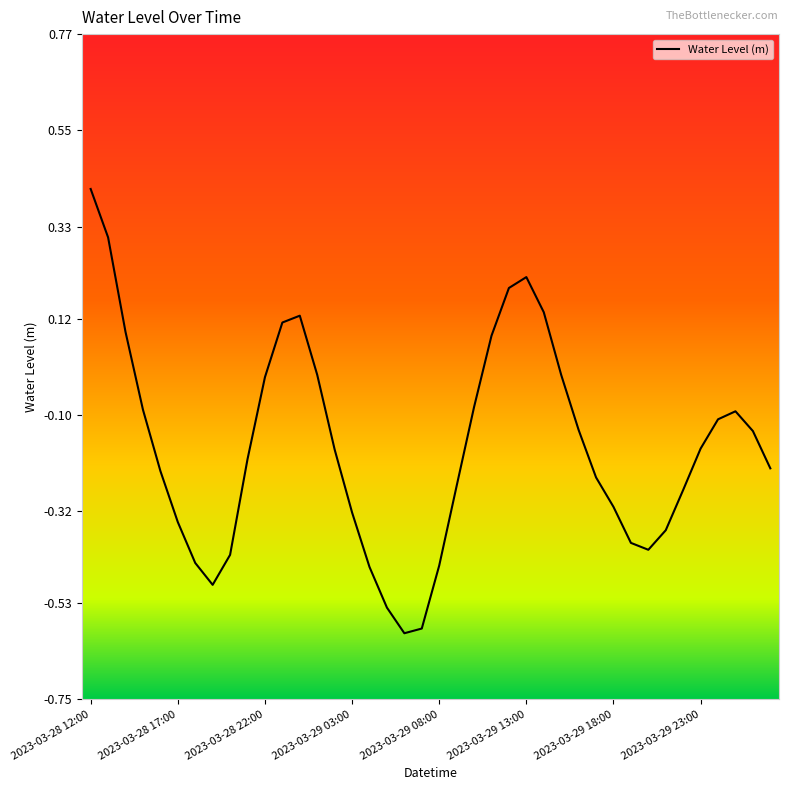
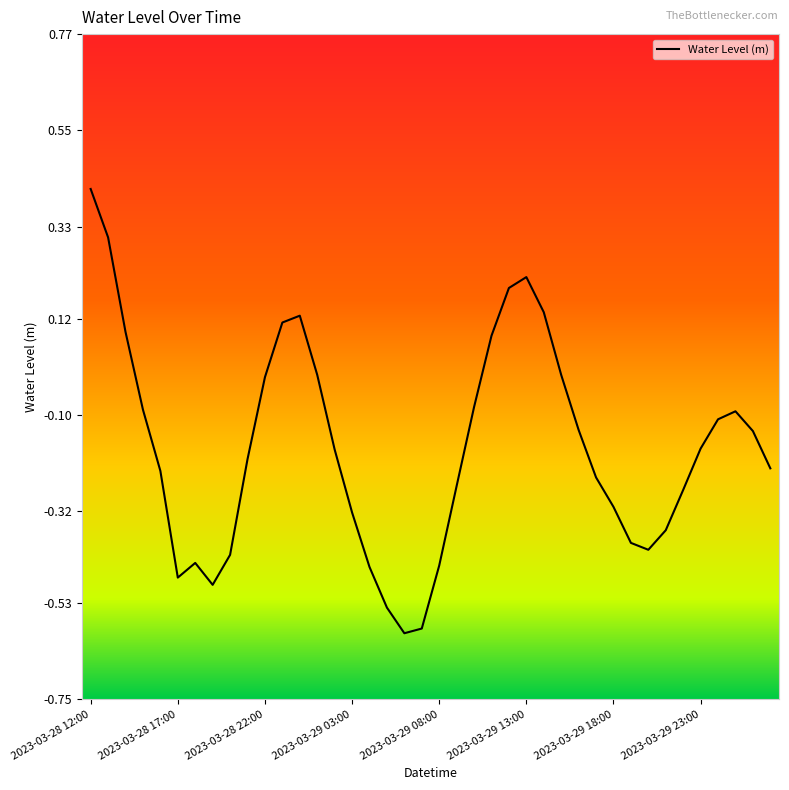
2023-03-28 17:00: -0.34 -> -0.47
